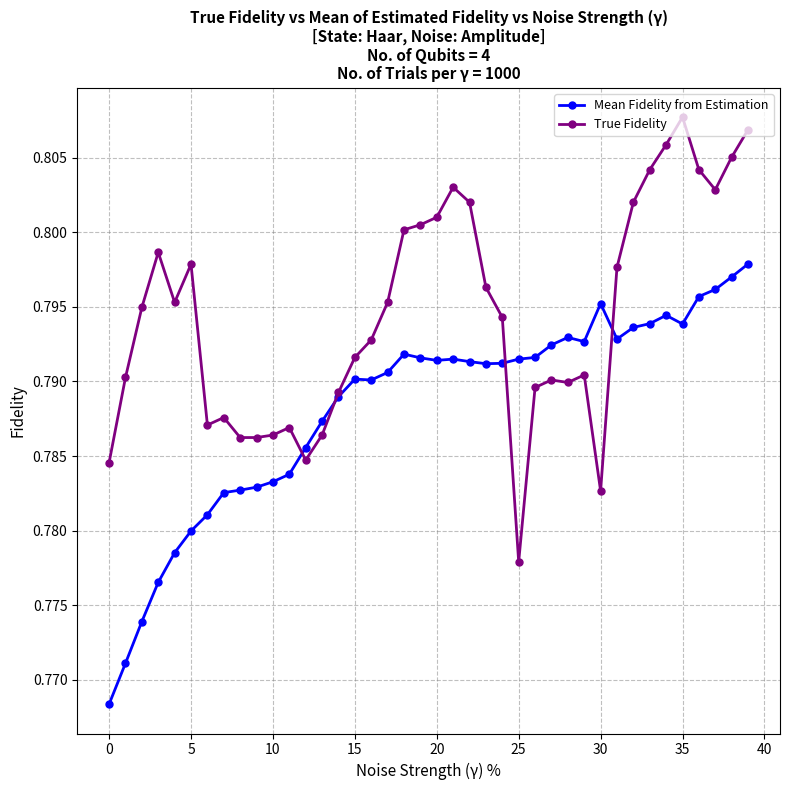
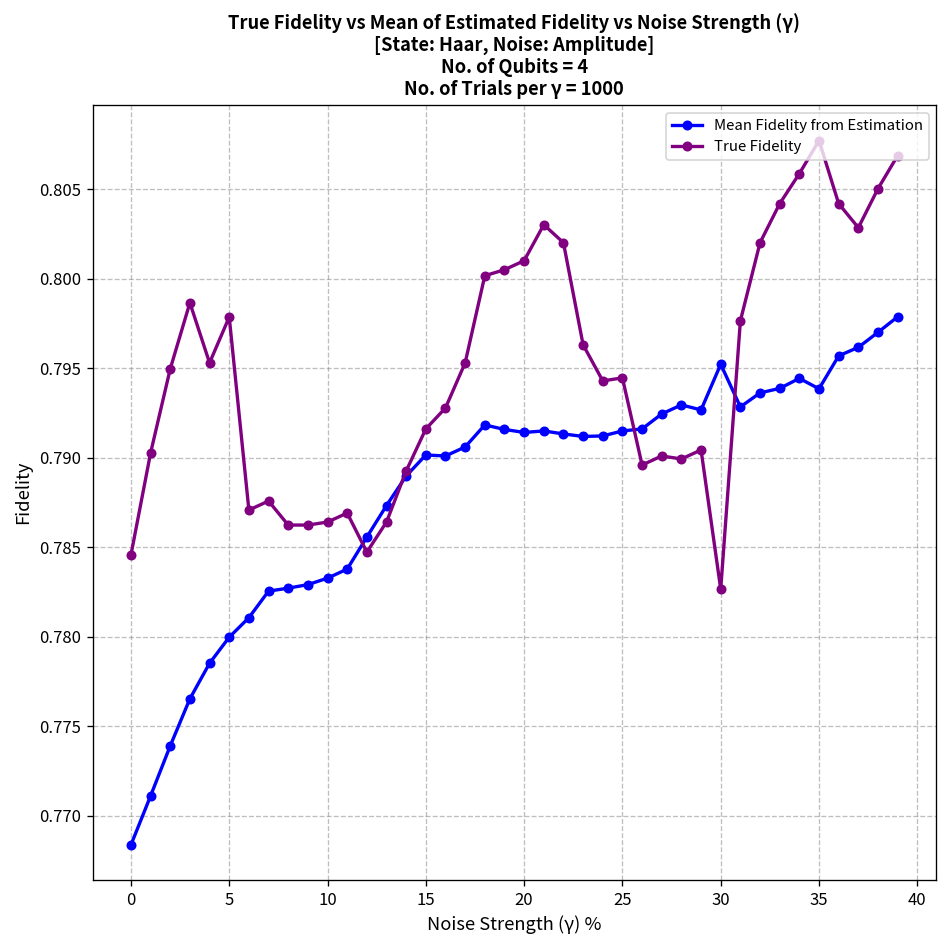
True Fidelity, 25: 0.7779 -> 0.7945
